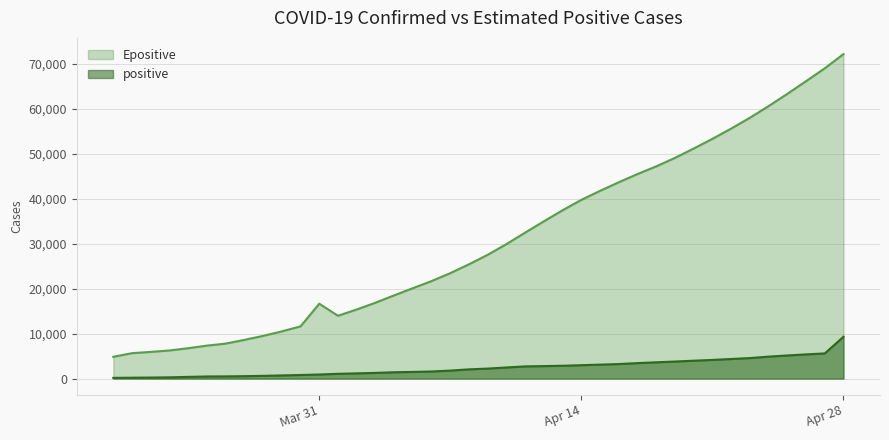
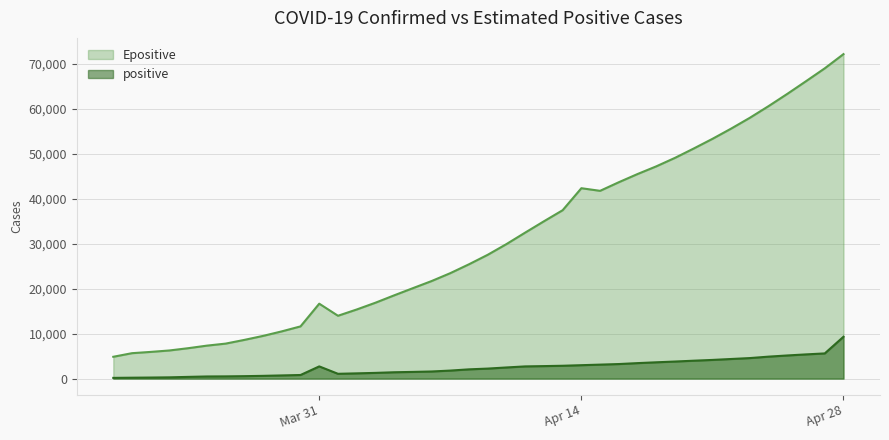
positive, Mar 31: 1,000 -> 3,000
Epositive, Apr 14: 40,000 -> 42,000
